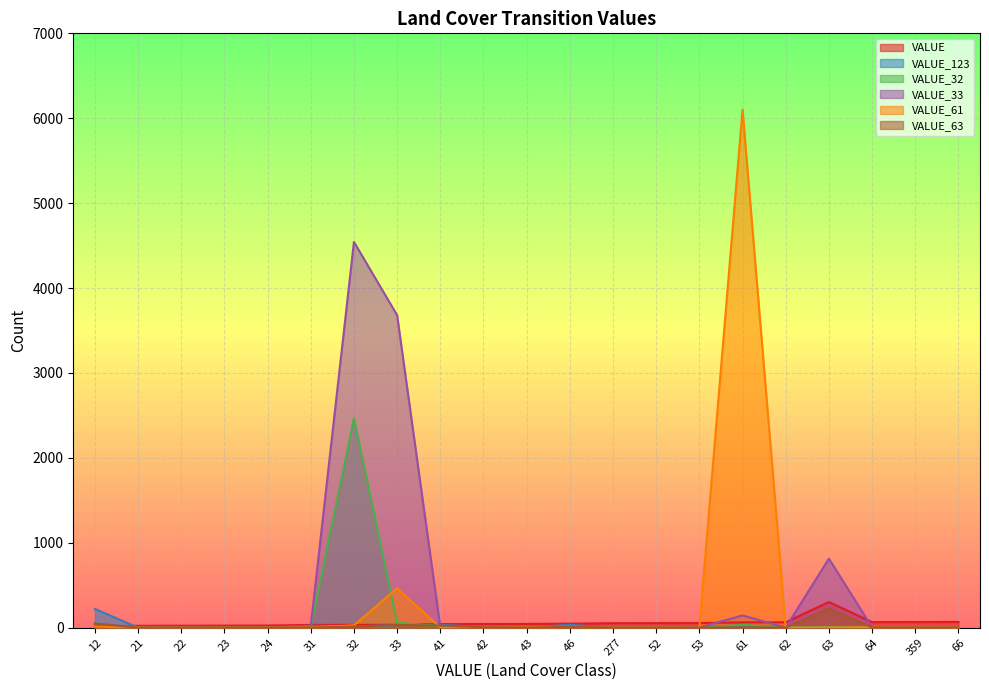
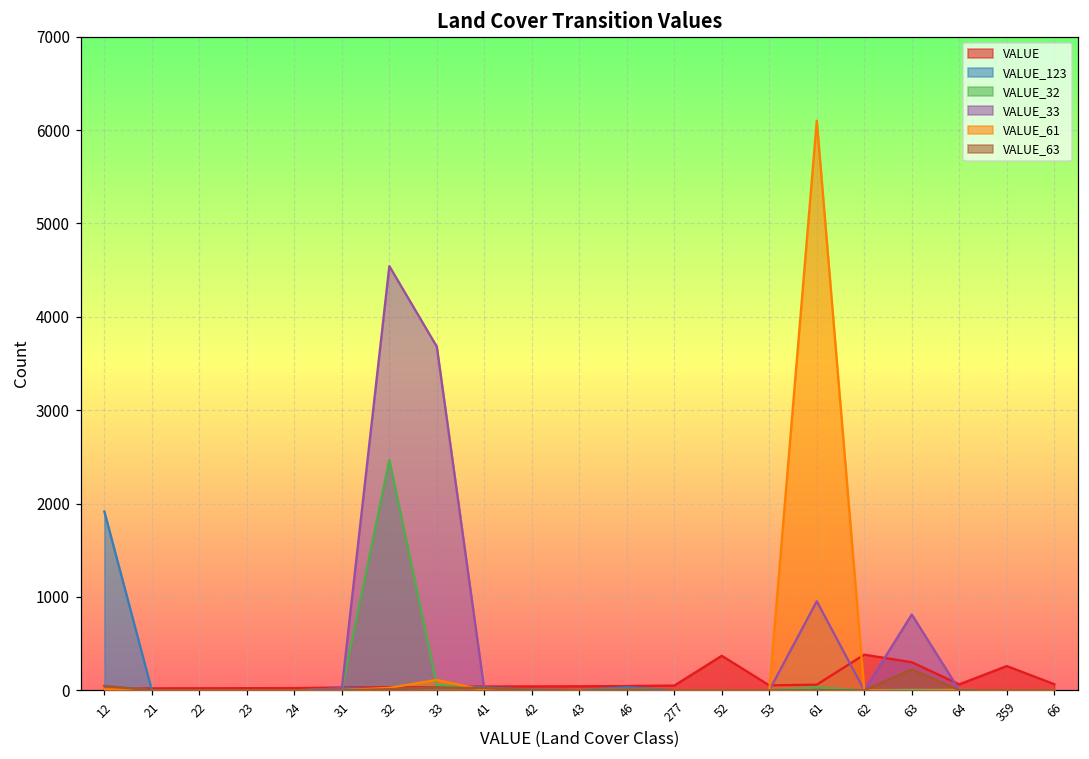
VALUE_123, 12: 200 -> 1900
VALUE_61, 33: 500 -> 100
VALUE, 52: 100 -> 400
VALUE_33, 61: 100 -> 1000
VALUE, 62: 100 -> 400
VALUE, 359: 100 -> 300
